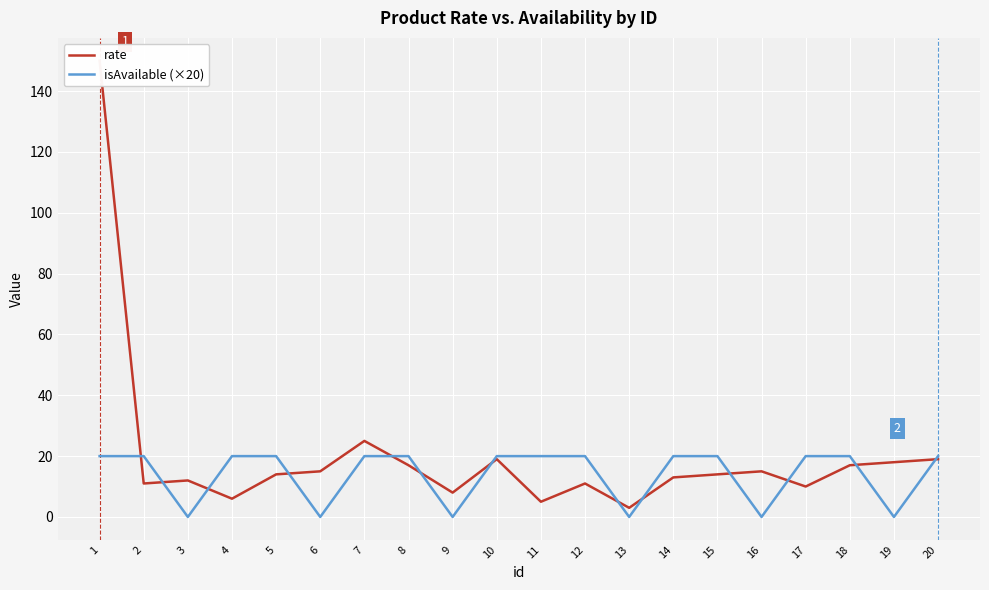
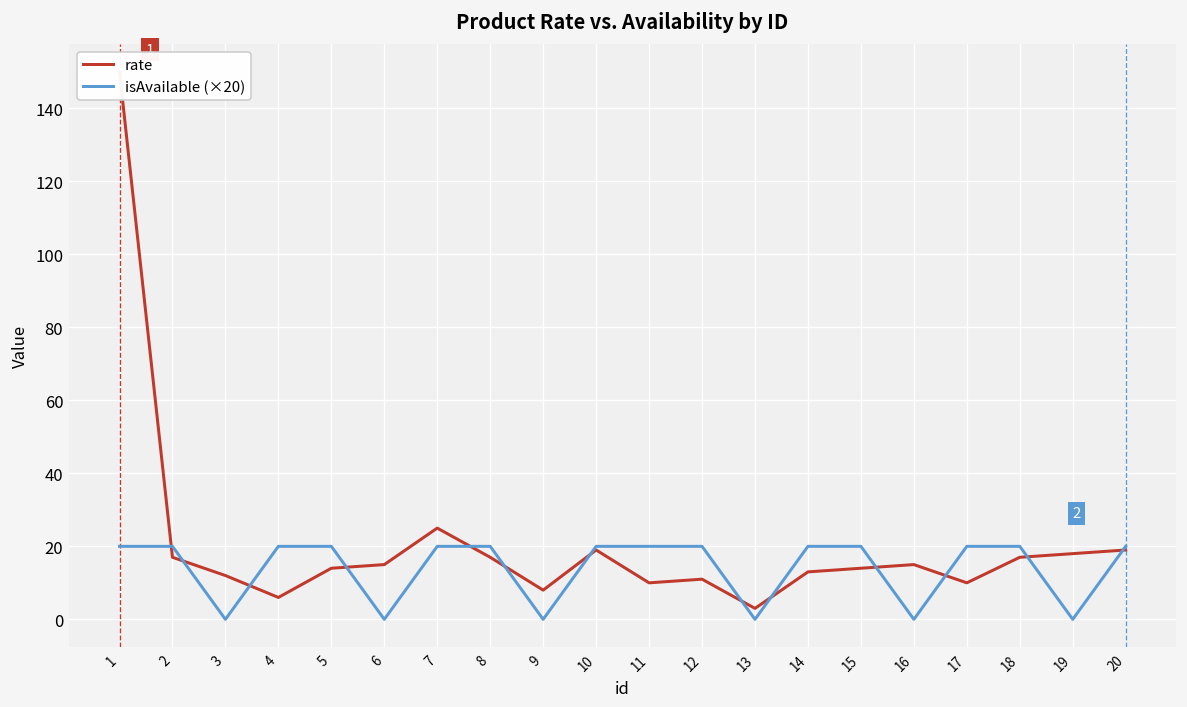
rate, 2: 11 -> 17
rate, 11: 5 -> 10
